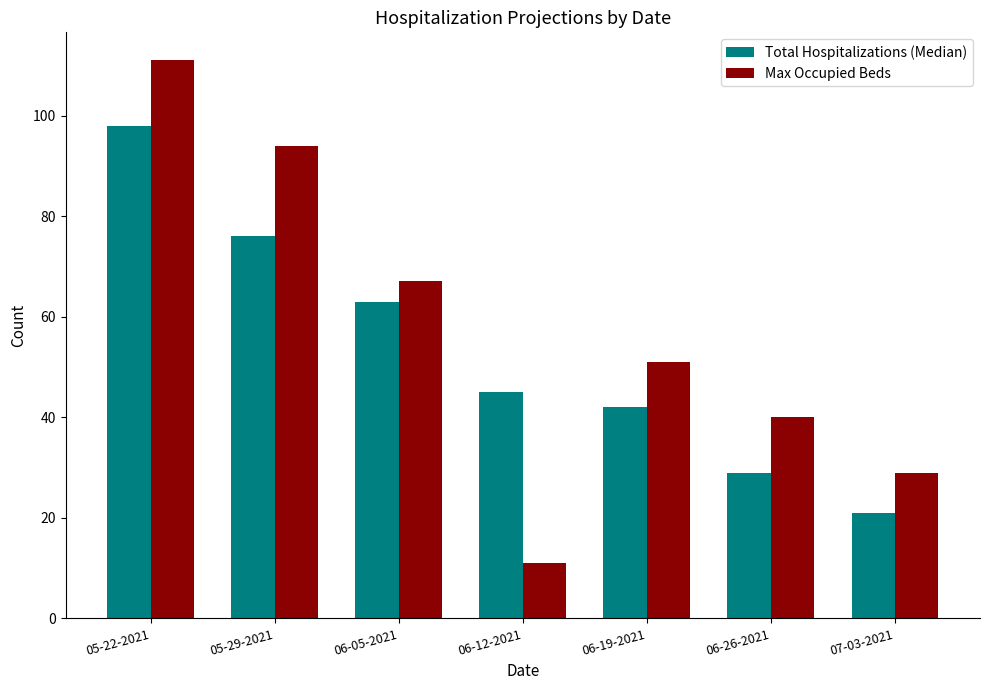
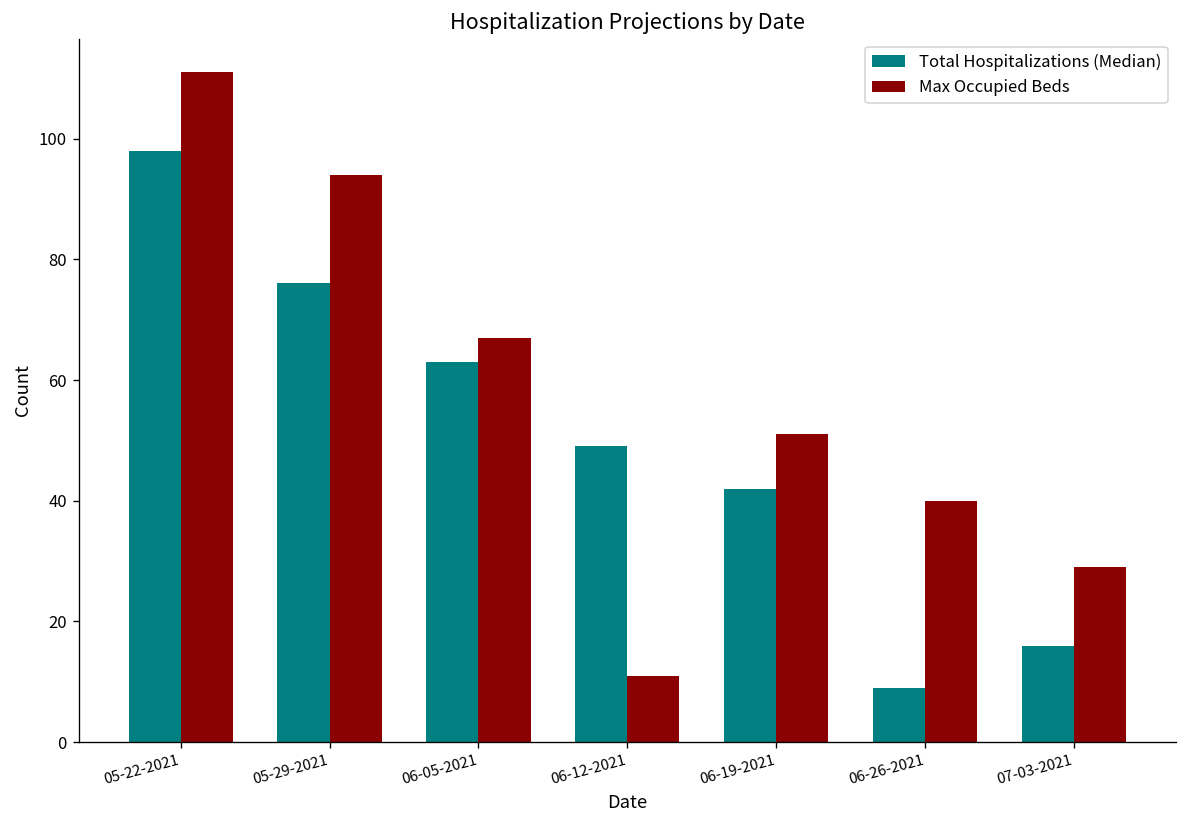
Total Hospitalizations (Median), 06-12-2021: 45 -> 49
Total Hospitalizations (Median), 06-26-2021: 29 -> 9
Total Hospitalizations (Median), 07-03-2021: 21 -> 16
